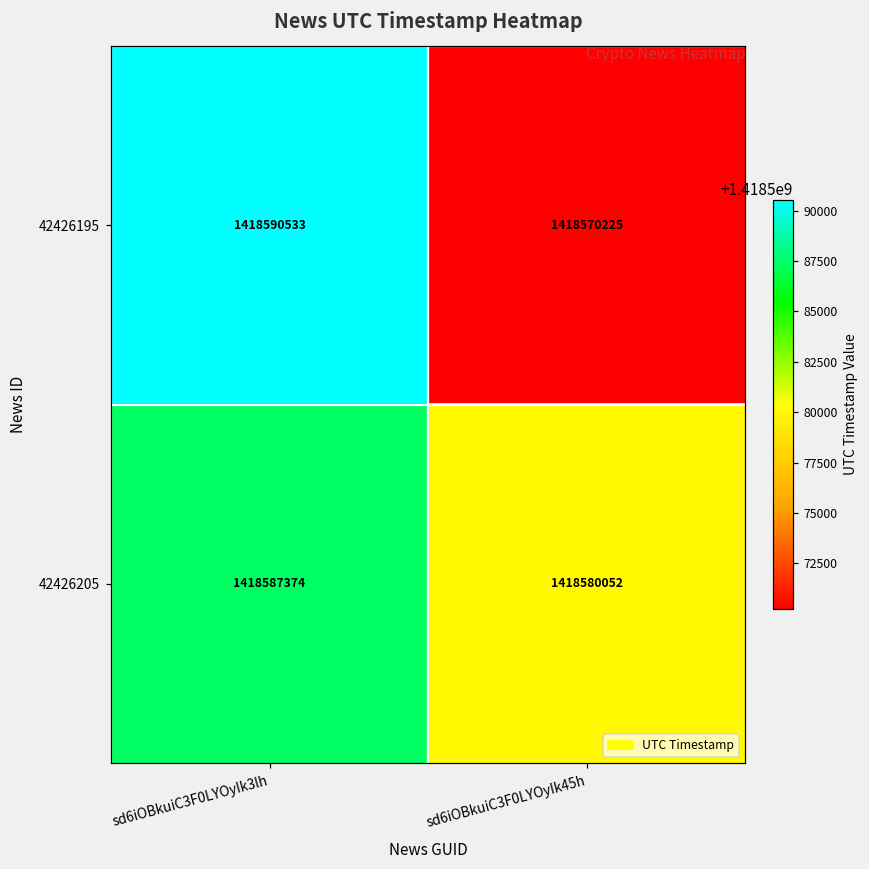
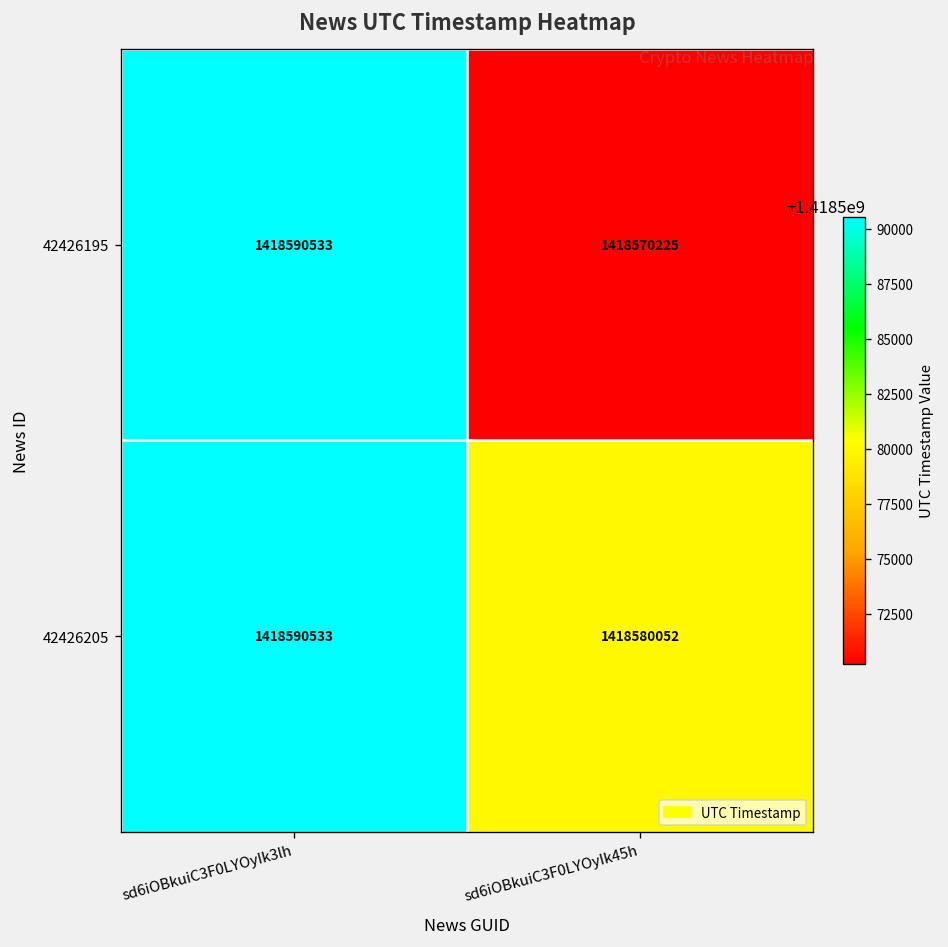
42426205, sd6iOBkuiC3F0LYOyIk3lh: 1418587374 -> 1418590533
